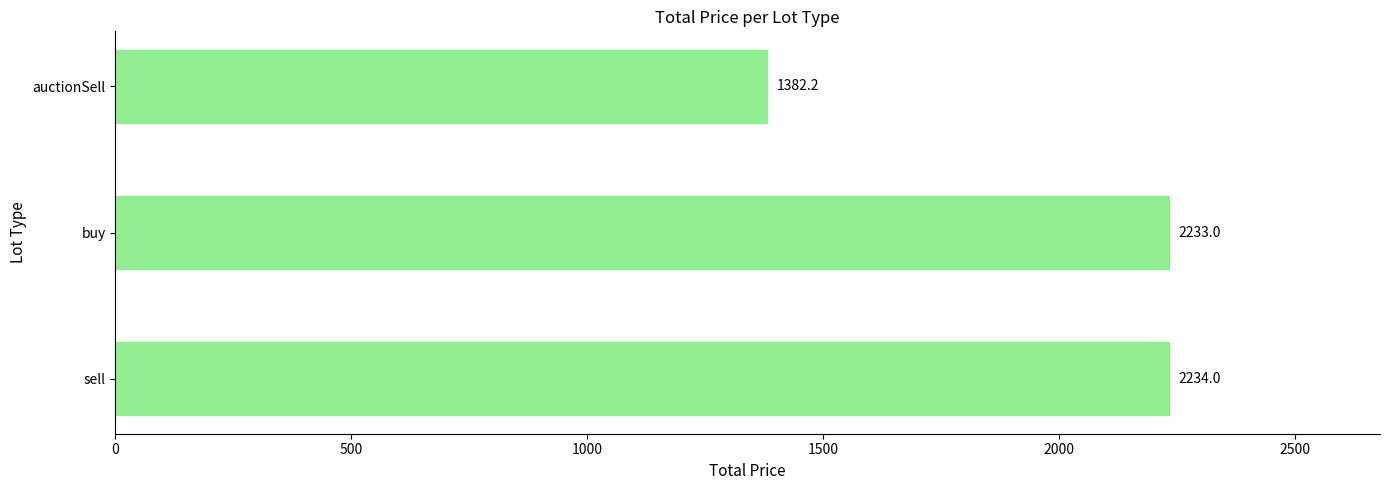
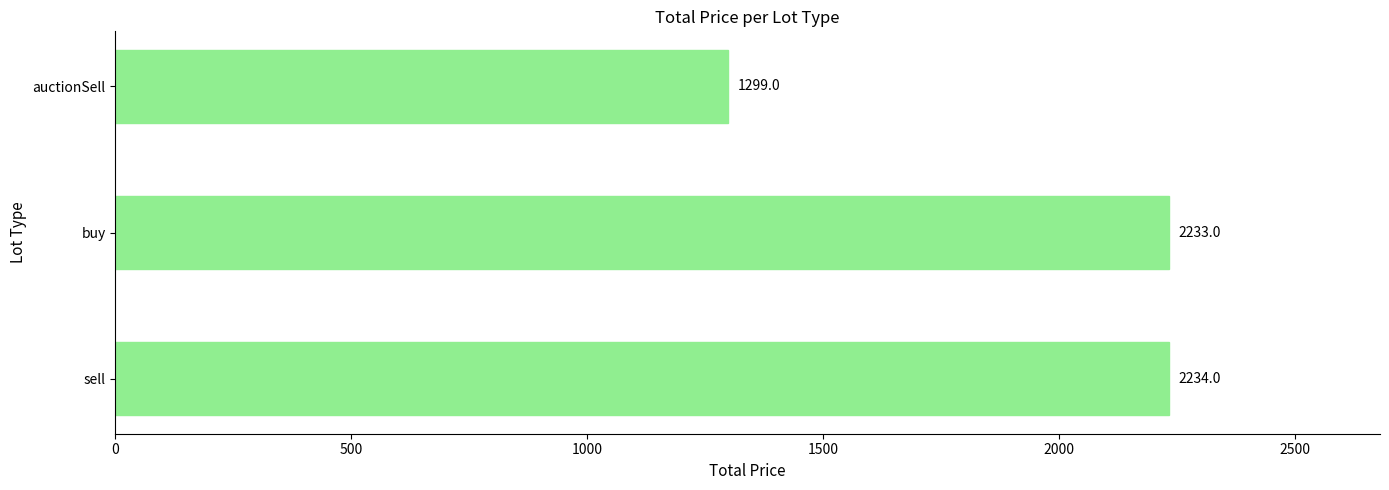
auctionSell: 1382.2 -> 1299.0
